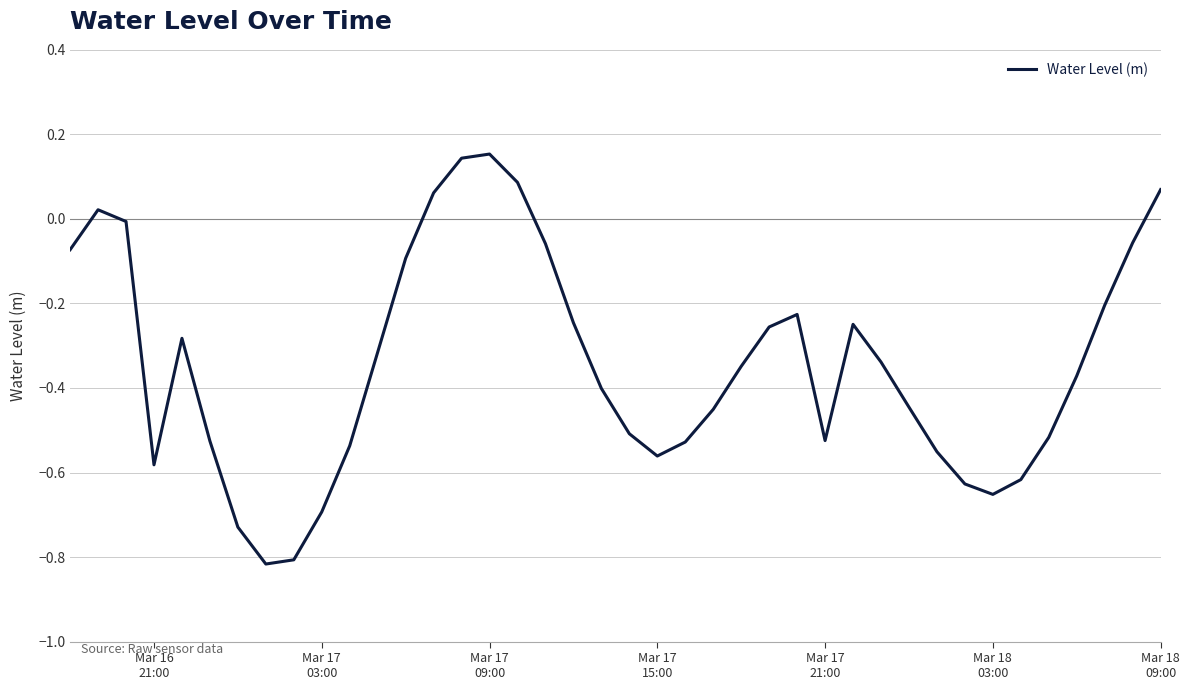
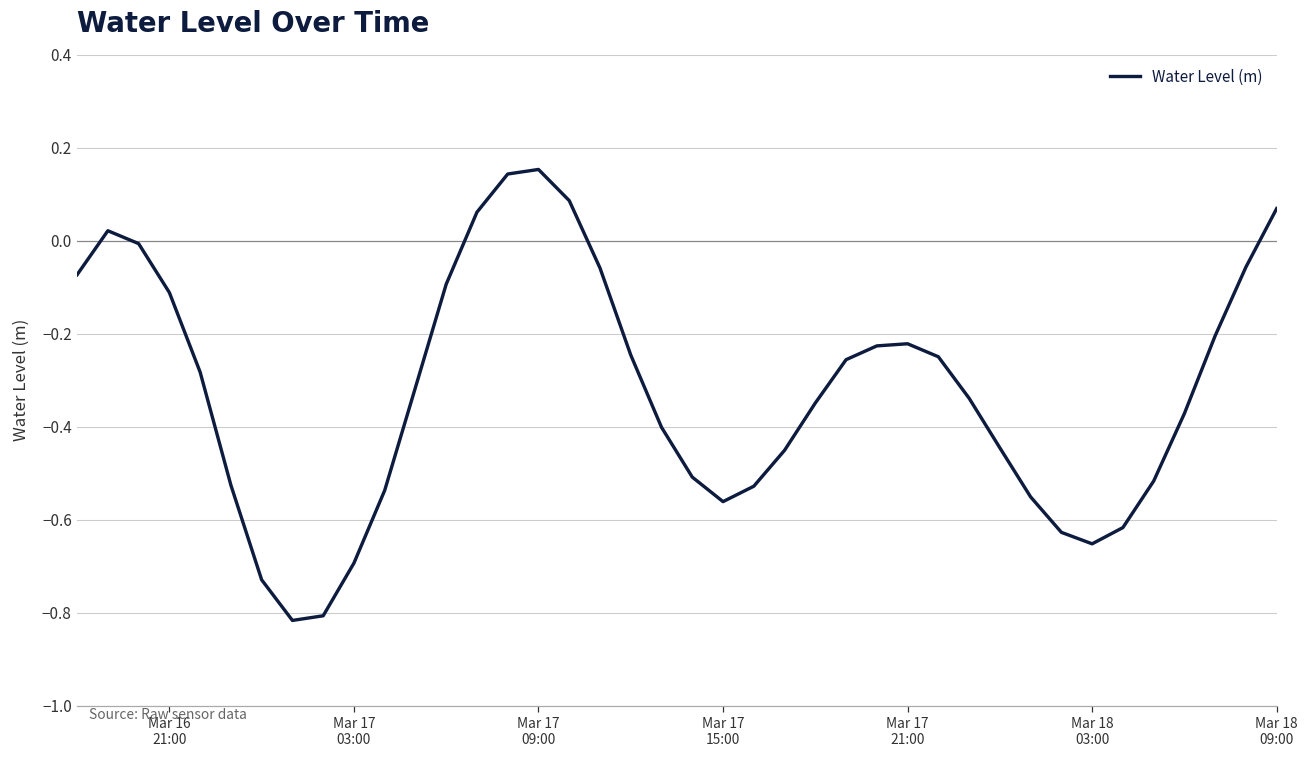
Mar 16 21:00: -0.58 -> -0.11
Mar 17 21:00: -0.52 -> -0.22
